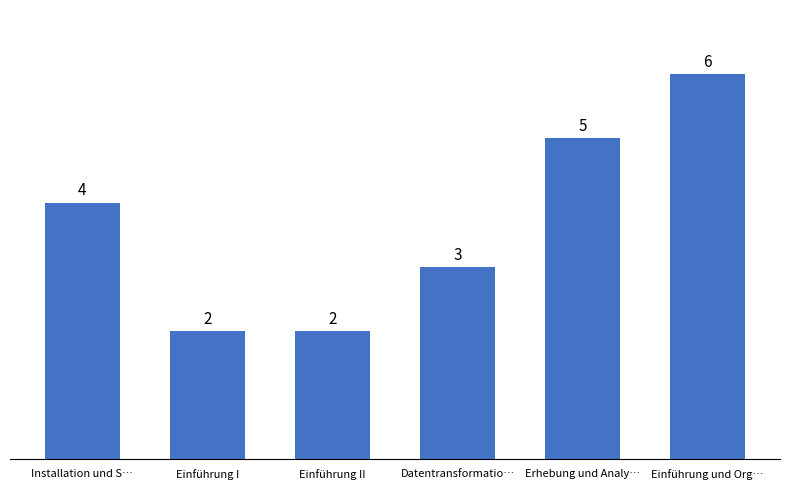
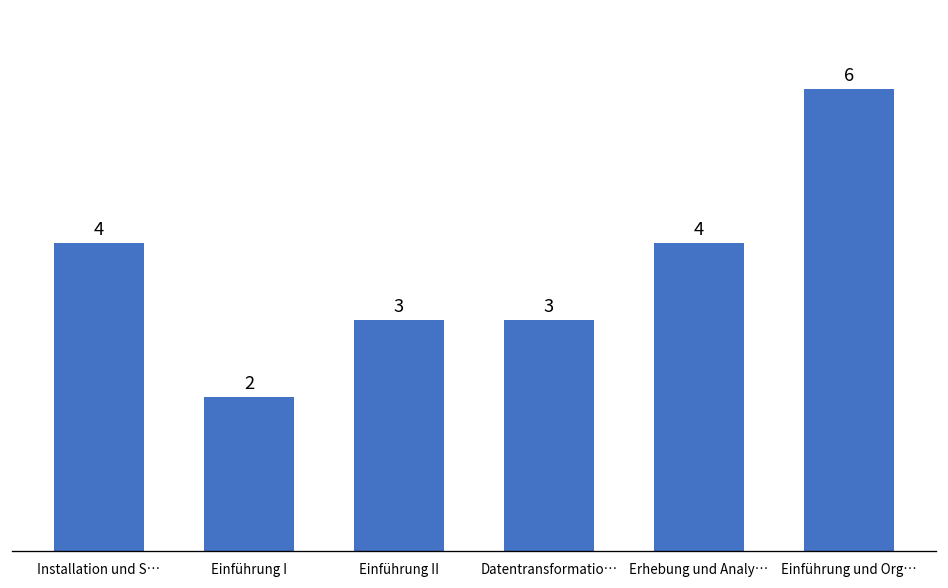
Einführung II: 2 -> 3
Erhebung und Analy…: 5 -> 4
